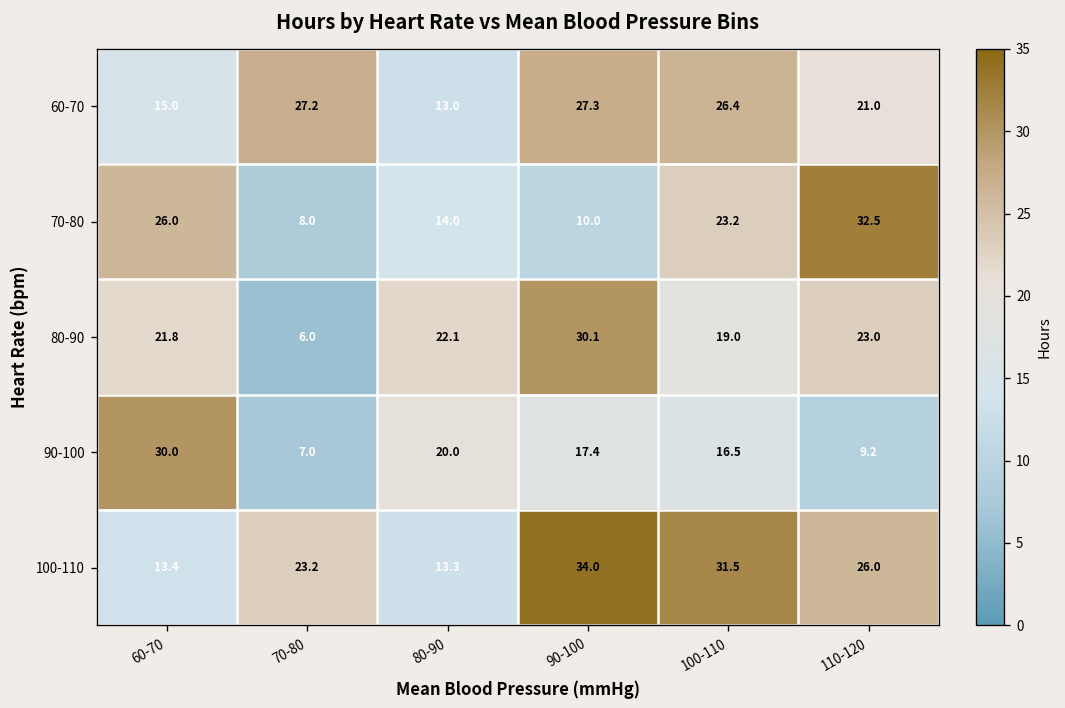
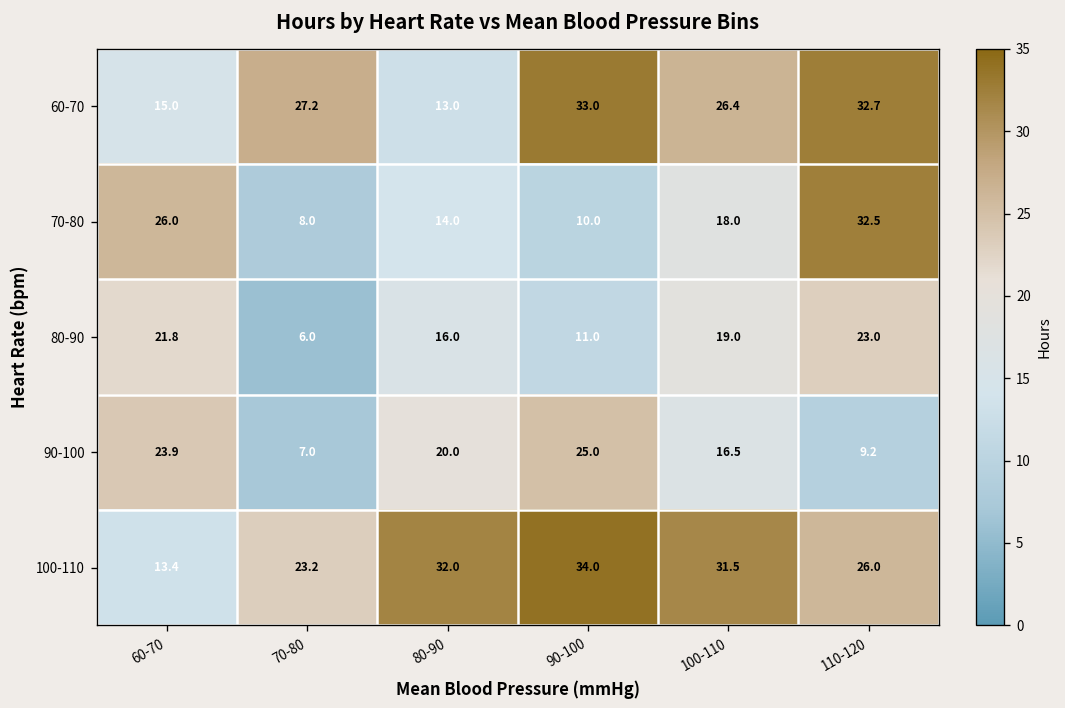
60-70, 90-100: 27.3 -> 33.0
60-70, 110-120: 21.0 -> 32.7
70-80, 100-110: 23.2 -> 18.0
80-90, 80-90: 22.1 -> 16.0
80-90, 90-100: 30.1 -> 11.0
90-100, 60-70: 30.0 -> 23.9
90-100, 90-100: 17.4 -> 25.0
100-110, 80-90: 13.3 -> 32.0
